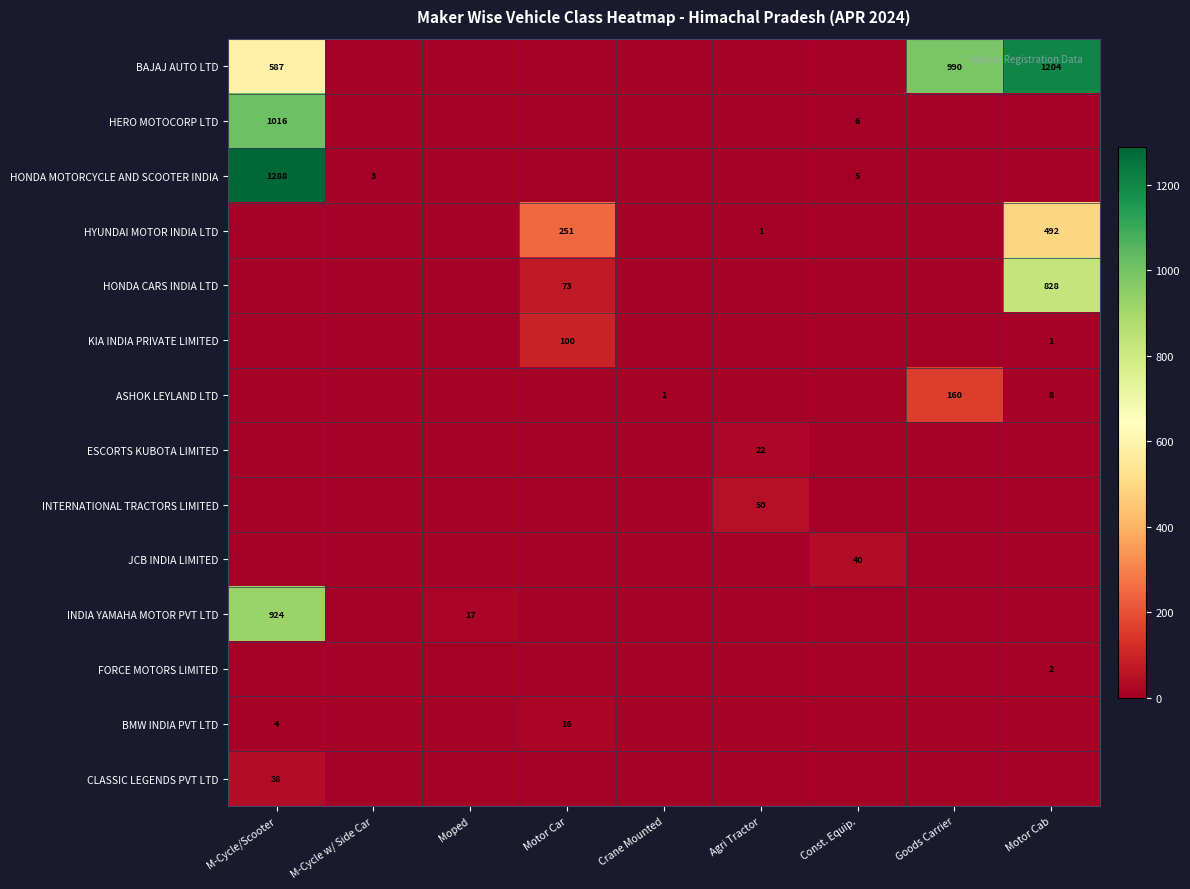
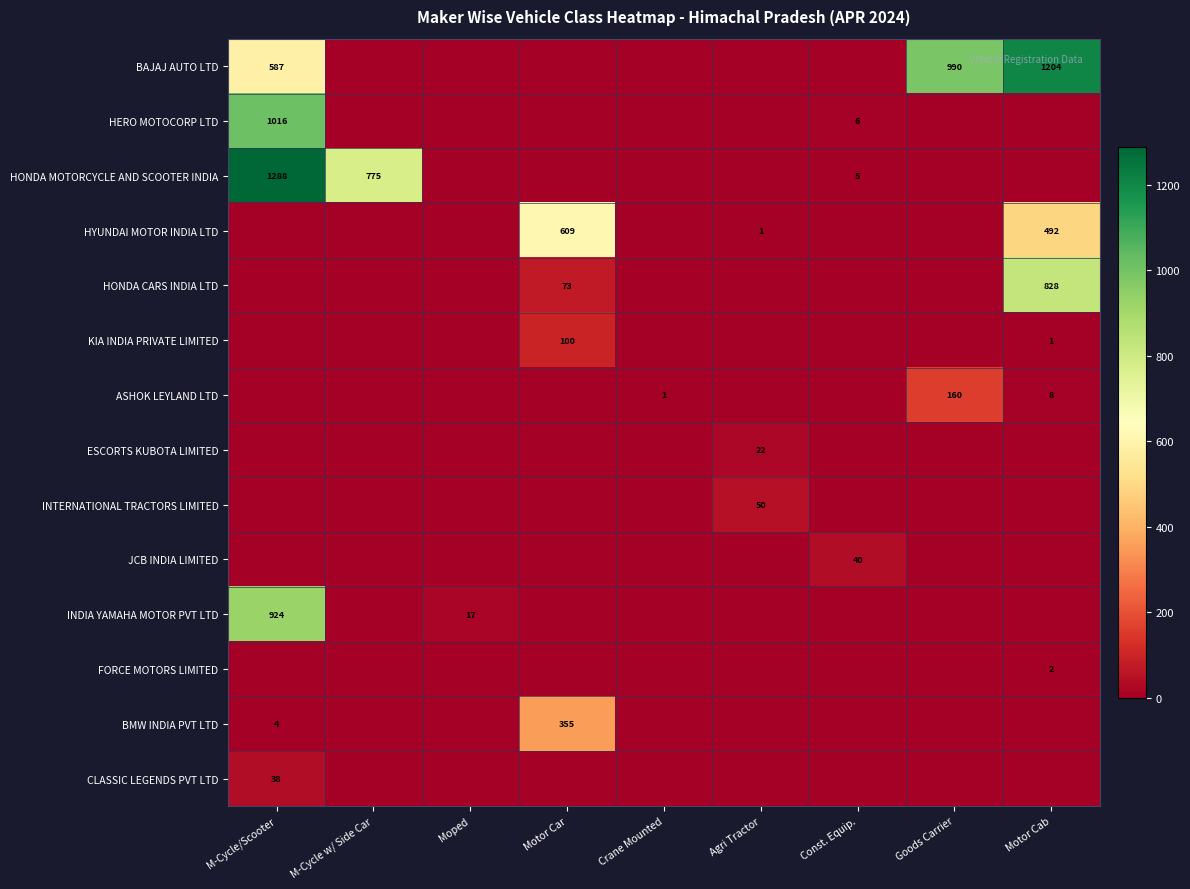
HONDA MOTORCYCLE AND SCOOTER INDIA, M-Cycle w/ Side Car: 3 -> 775
HYUNDAI MOTOR INDIA LTD, Motor Car: 251 -> 609
BMW INDIA PVT LTD, Motor Car: 16 -> 355
